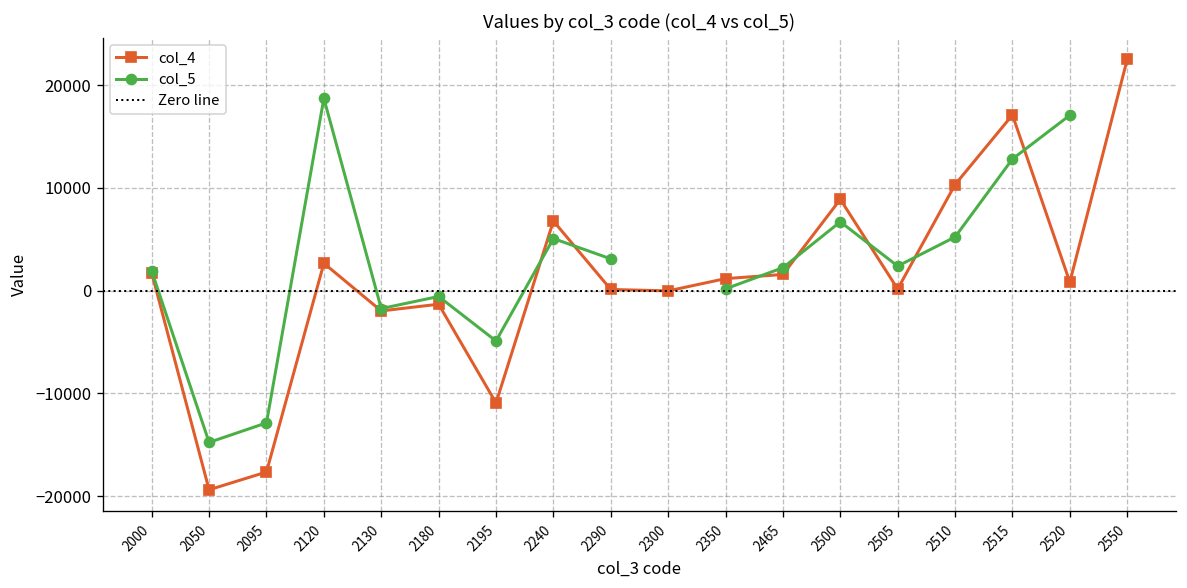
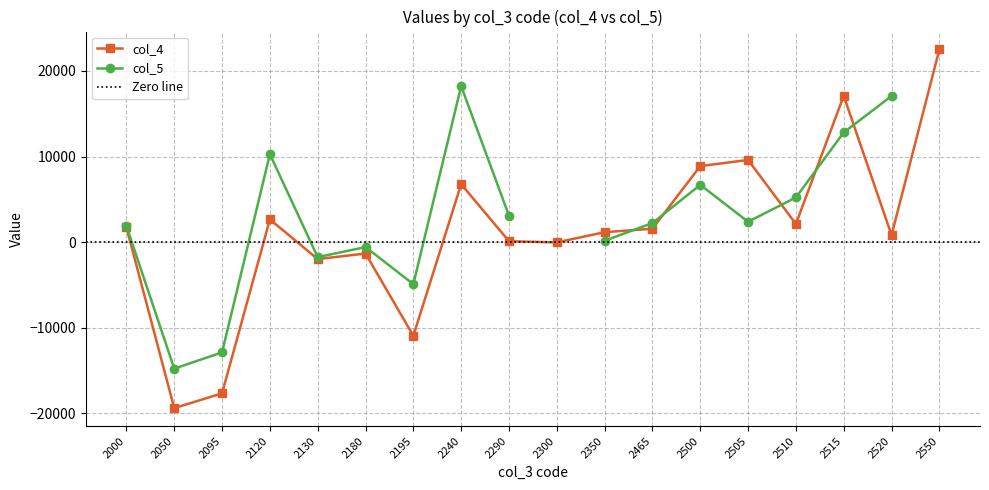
col_5, 2120: 19000 -> 10000
col_5, 2240: 5000 -> 18000
col_4, 2505: 0 -> 10000
col_4, 2510: 10000 -> 2000
